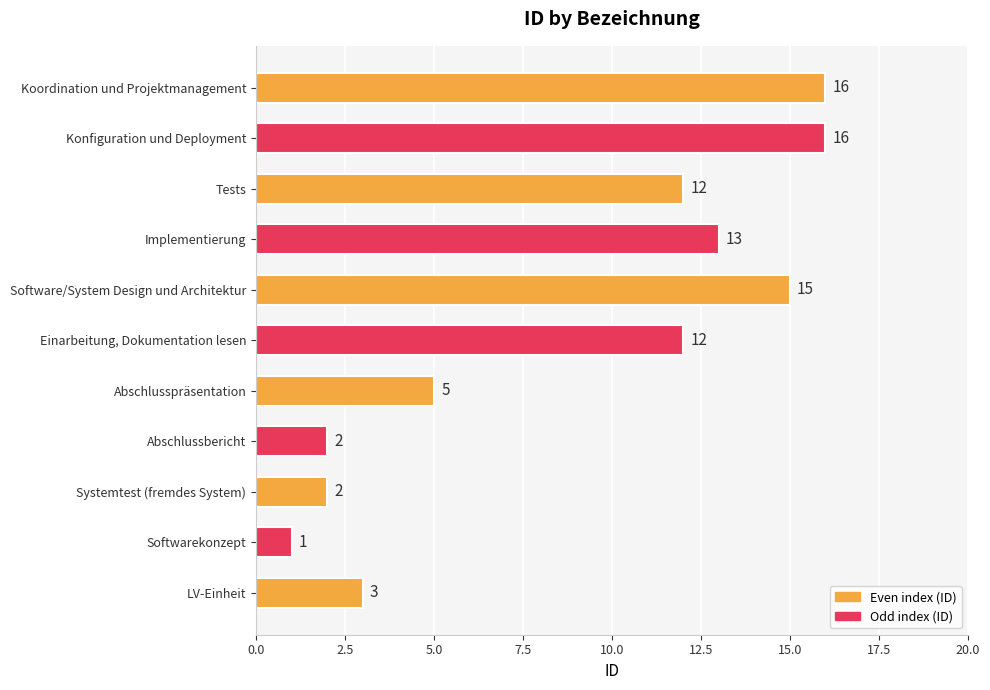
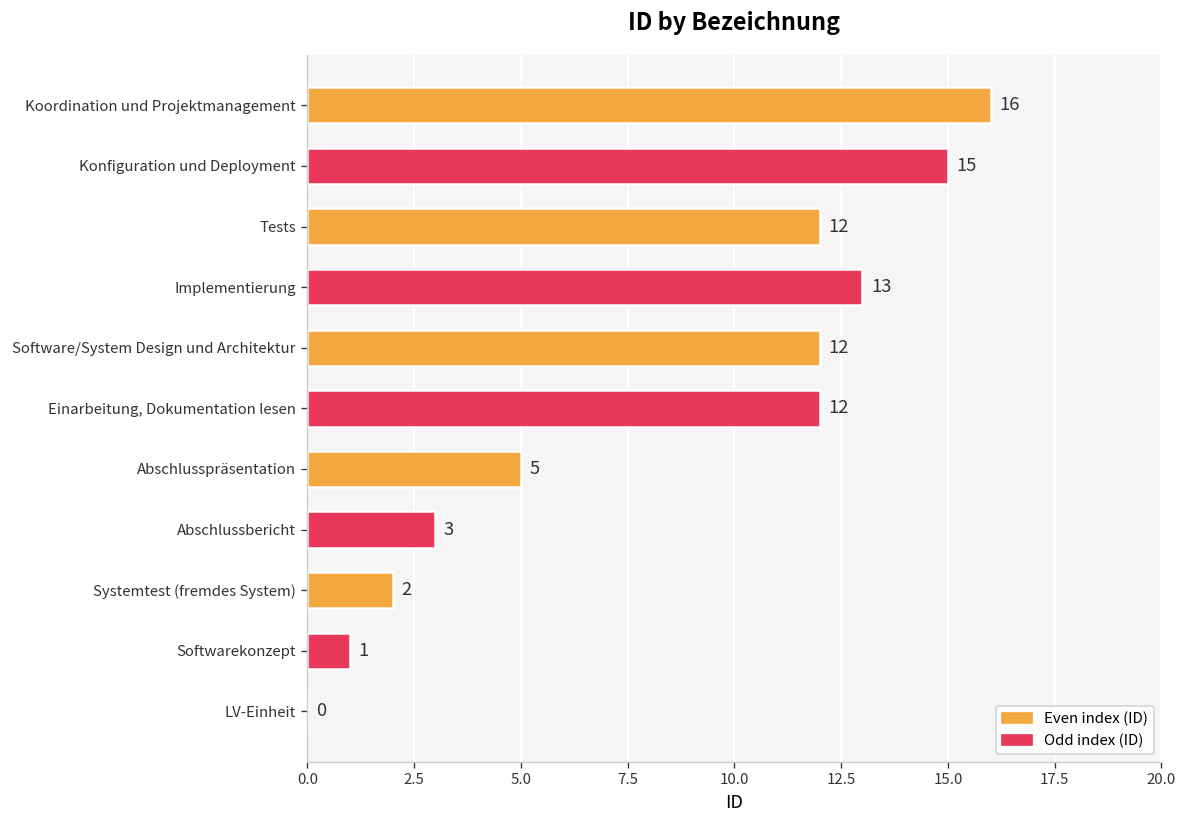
Konfiguration und Deployment: 16 -> 15
Software/System Design und Architektur: 15 -> 12
Abschlussbericht: 2 -> 3
LV-Einheit: 3 -> 0
